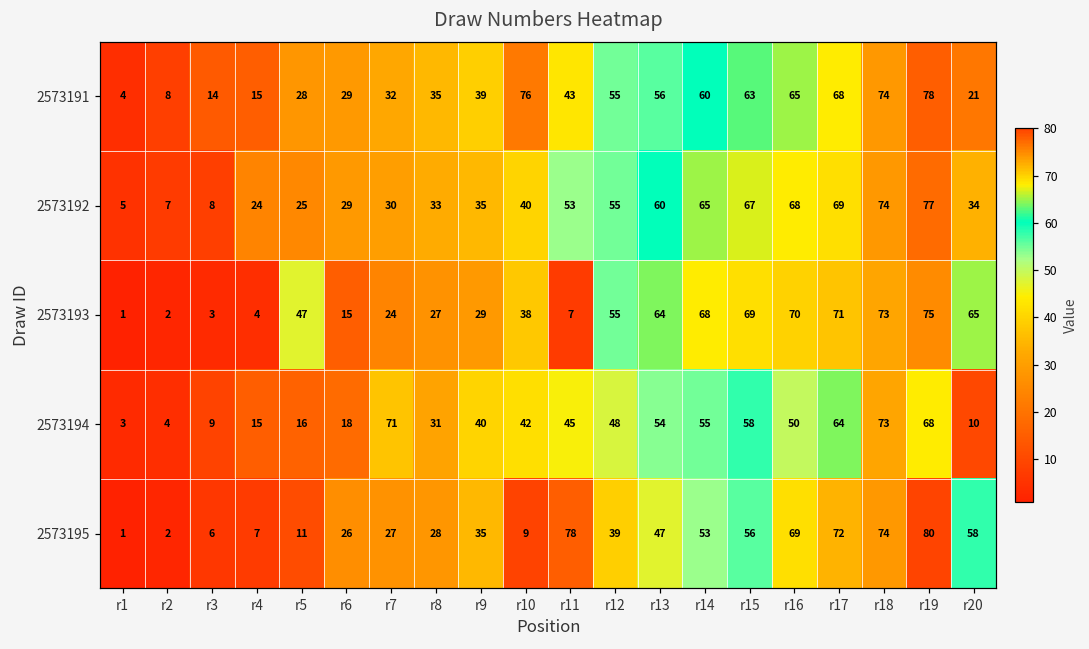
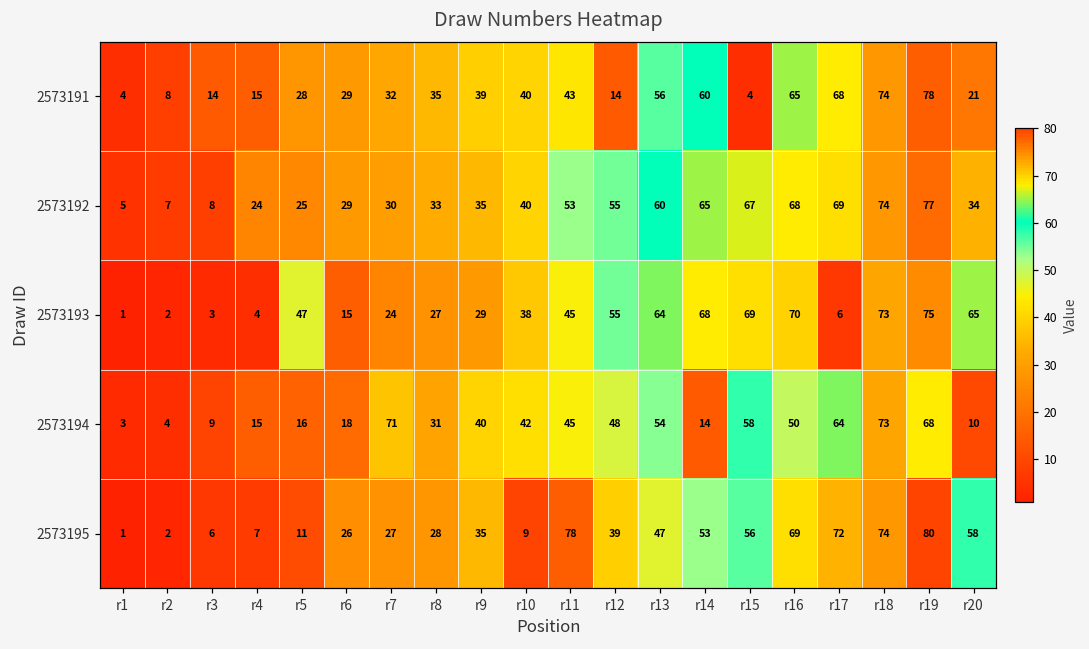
2573191, r10: 76 -> 40
2573191, r12: 55 -> 14
2573191, r15: 63 -> 4
2573193, r11: 7 -> 45
2573193, r17: 71 -> 6
2573194, r14: 55 -> 14
